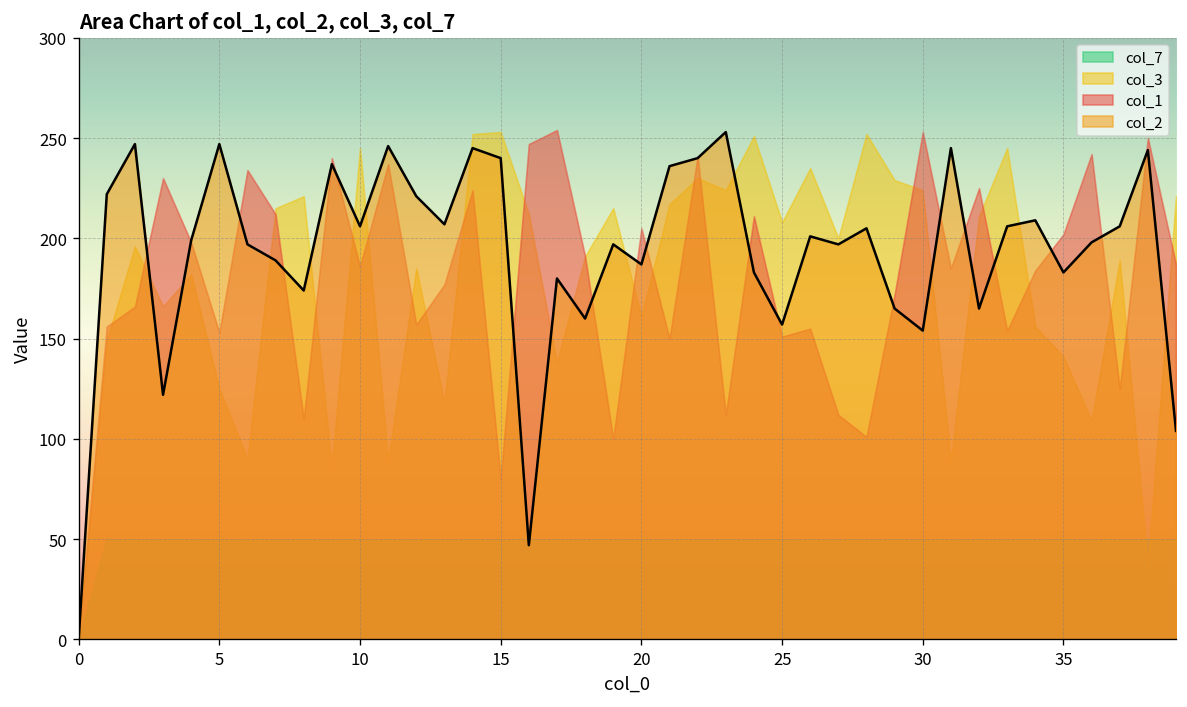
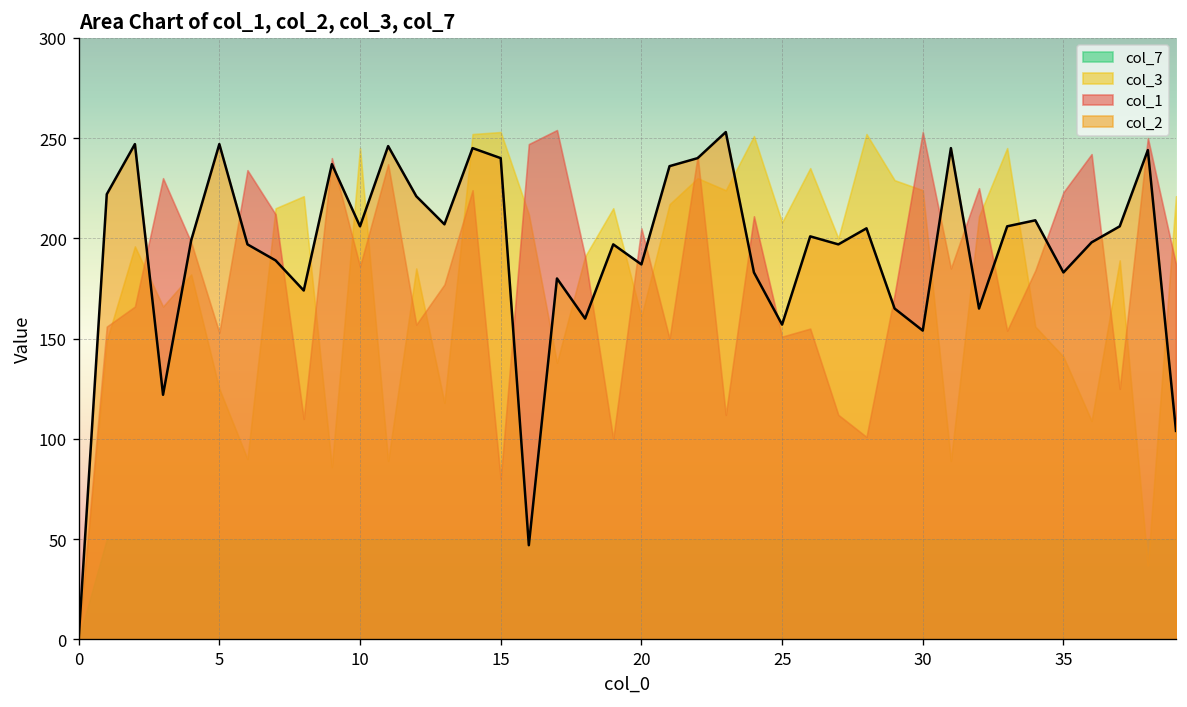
col_1, 35: 202 -> 223
